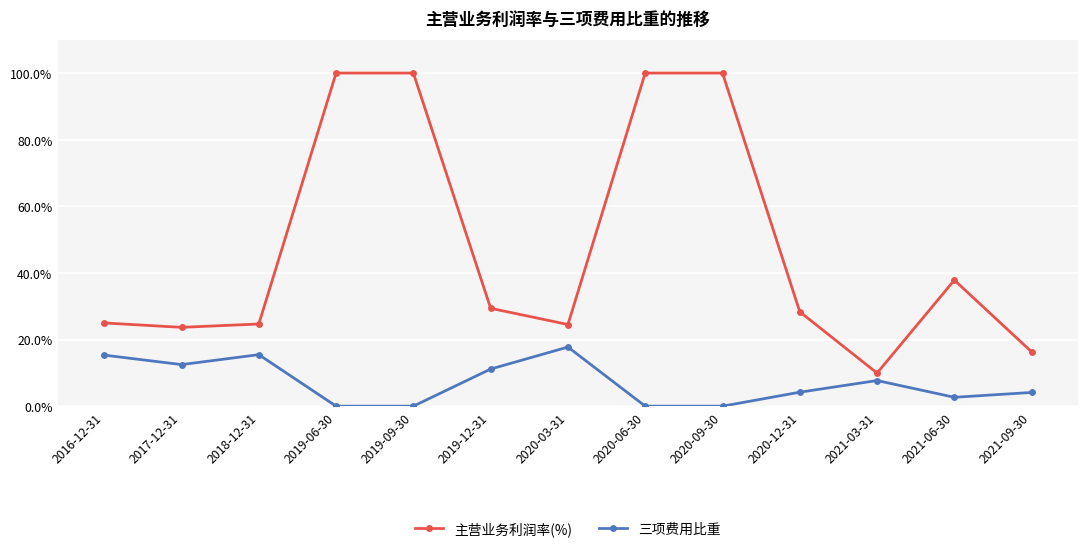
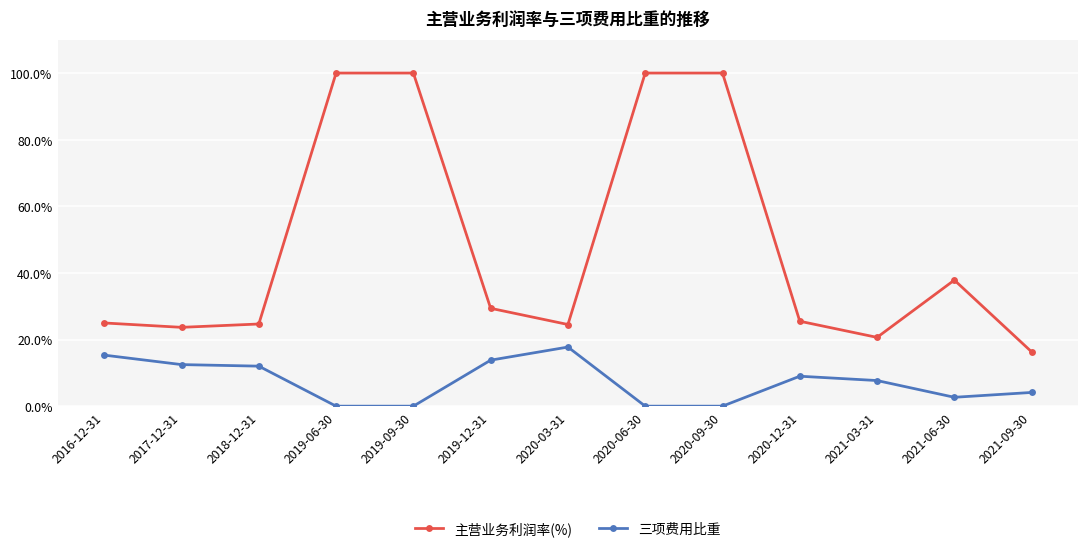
三项费用比重, 2018-12-31: 15% -> 12%
三项费用比重, 2019-12-31: 11% -> 14%
主营业务利润率(%), 2020-12-31: 28% -> 25%
三项费用比重, 2020-12-31: 4% -> 9%
主营业务利润率(%), 2021-03-31: 10% -> 21%
